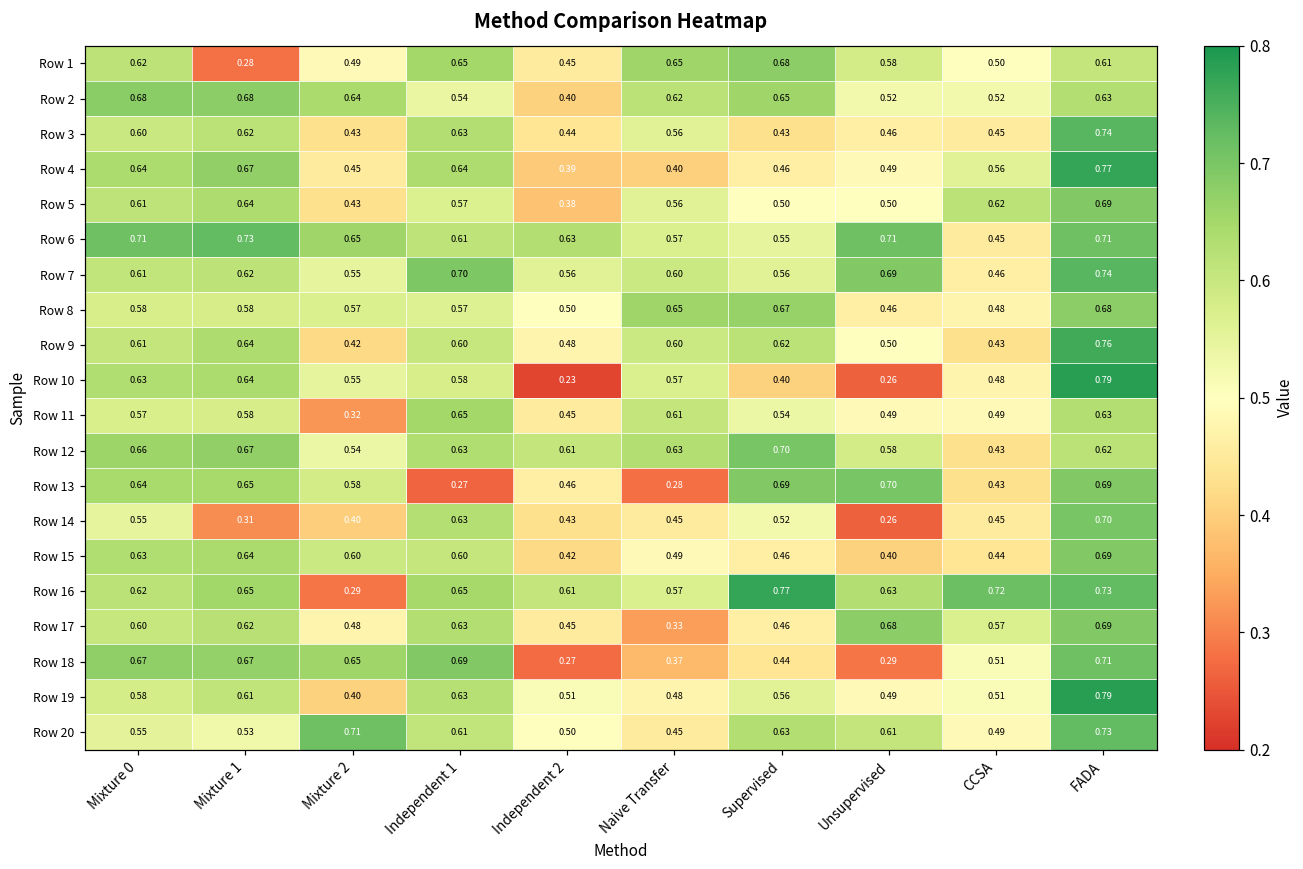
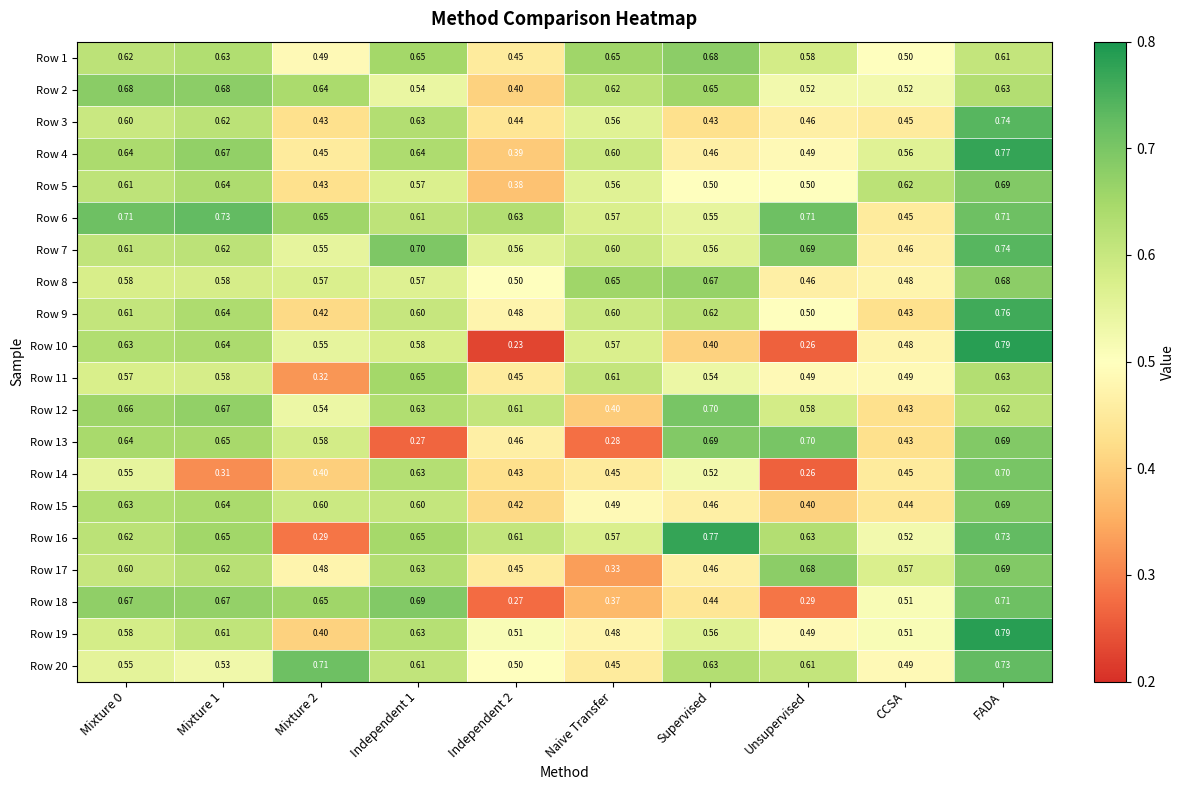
Row 1, Mixture 1: 0.28 -> 0.63
Row 4, Naive Transfer: 0.40 -> 0.60
Row 12, Naive Transfer: 0.63 -> 0.40
Row 16, CCSA: 0.72 -> 0.52
